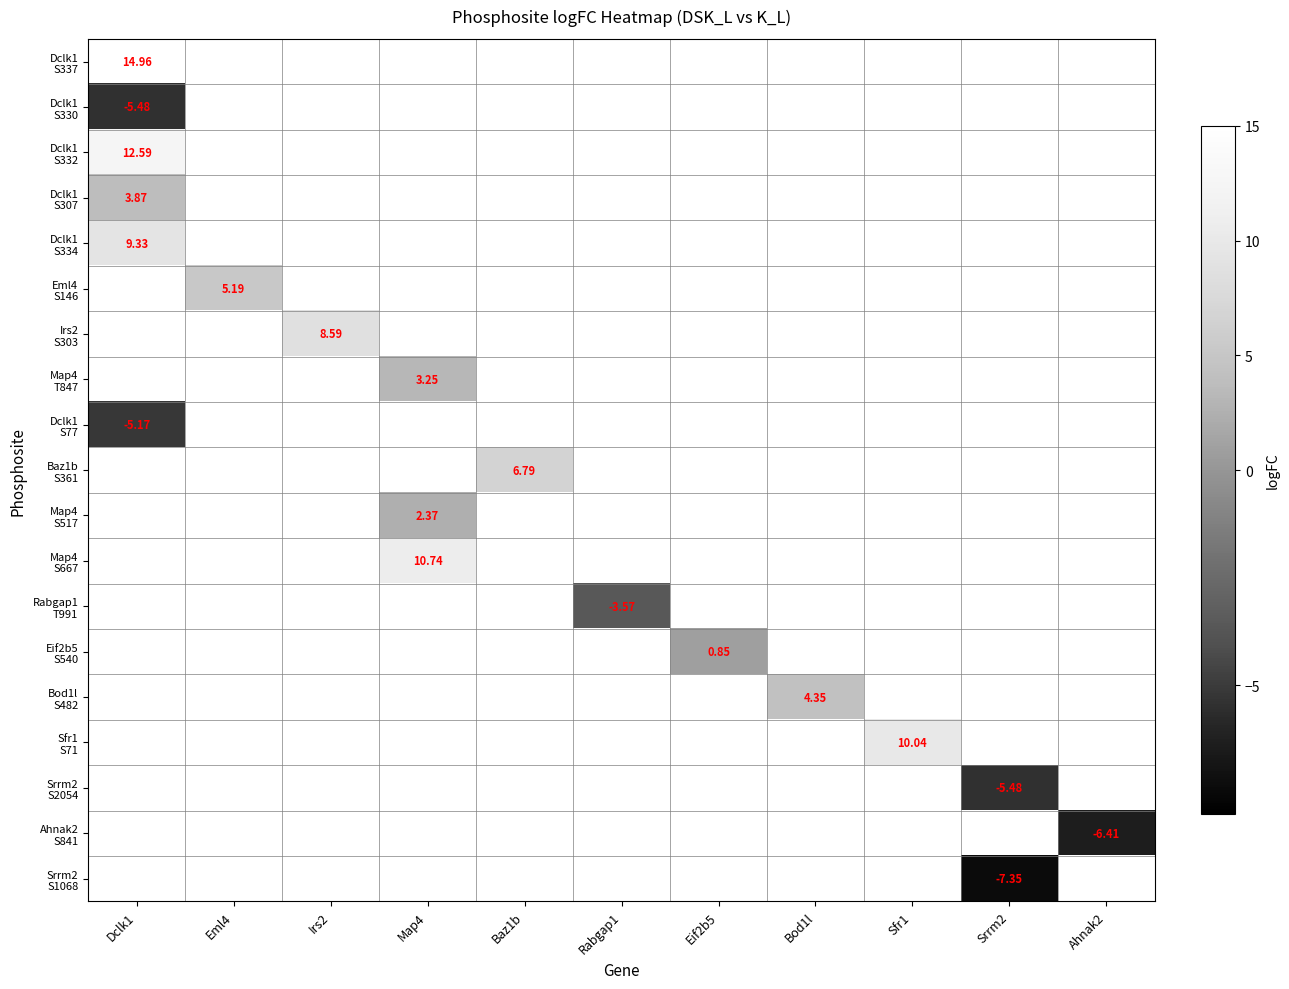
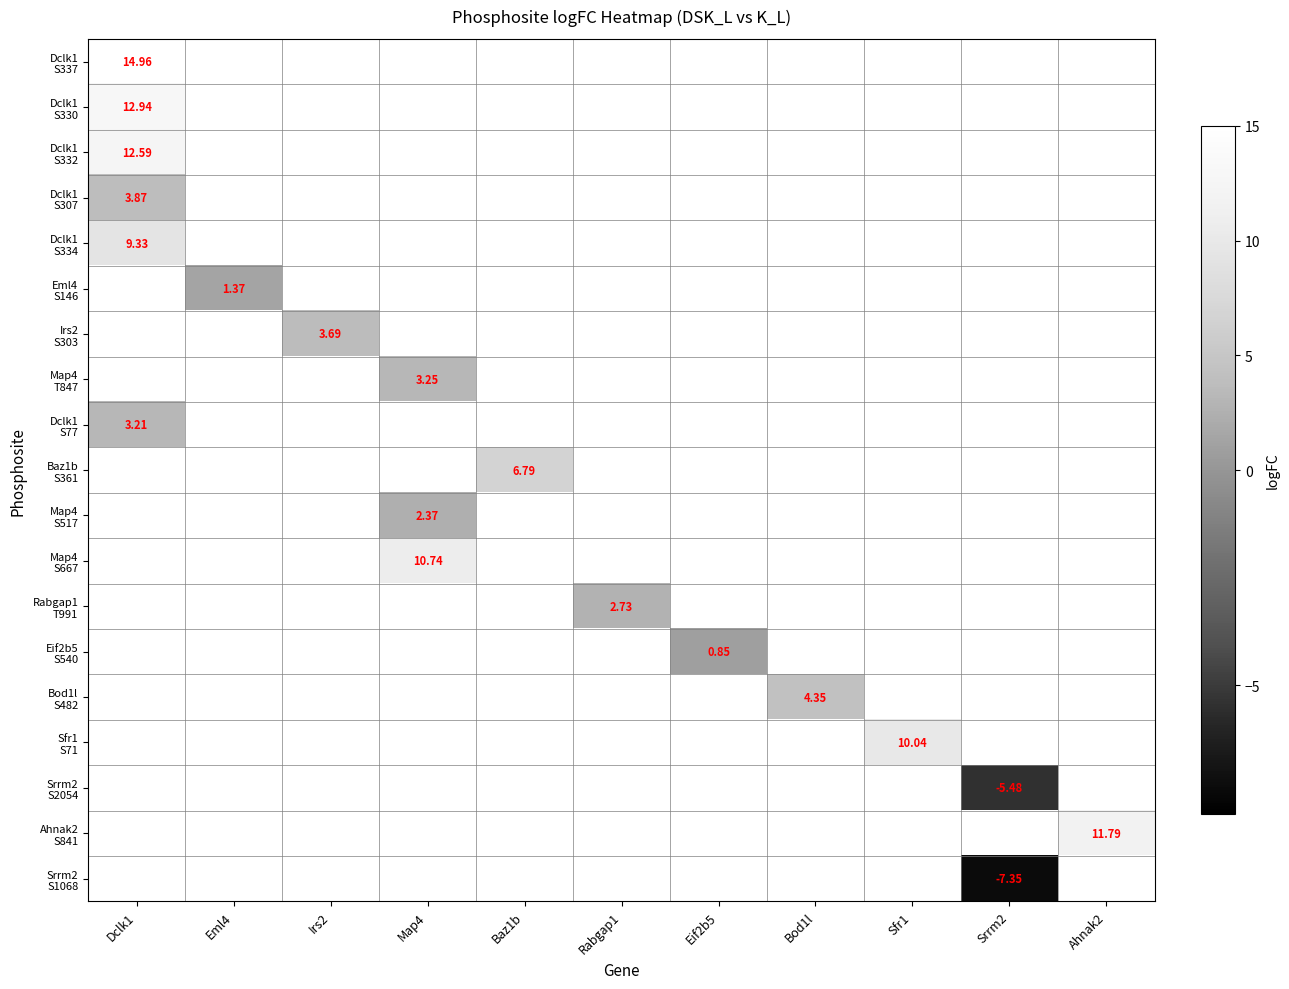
Dclk1 S330, Dclk1: -5.48 -> 12.94
Eml4 S146, Eml4: 5.19 -> 1.37
Irs2 S303, Irs2: 8.59 -> 3.69
Dclk1 S77, Dclk1: -5.17 -> 3.21
Rabgap1 T991, Rabgap1: -3.57 -> 2.73
Ahnak2 S841, Ahnak2: -6.41 -> 11.79
